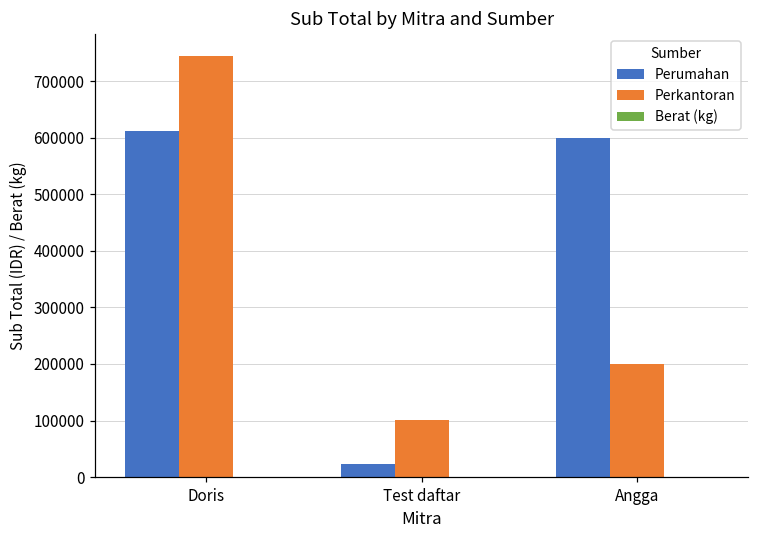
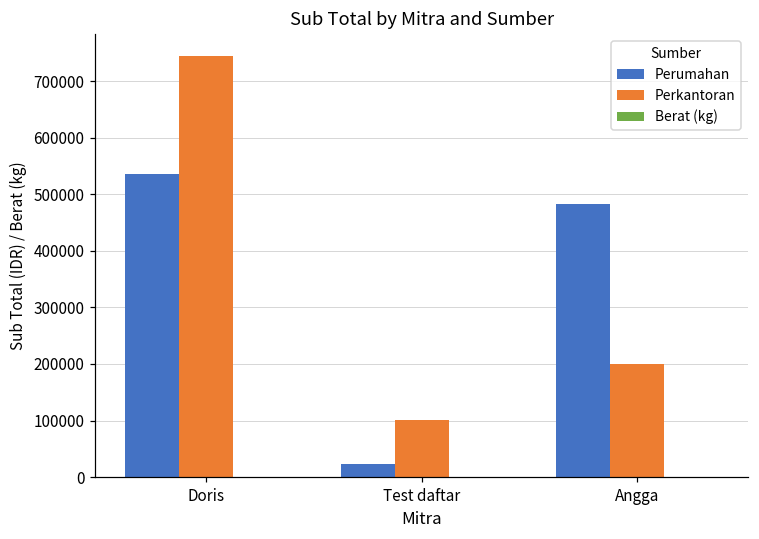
Perumahan, Doris: 610000 -> 540000
Perumahan, Angga: 600000 -> 480000
